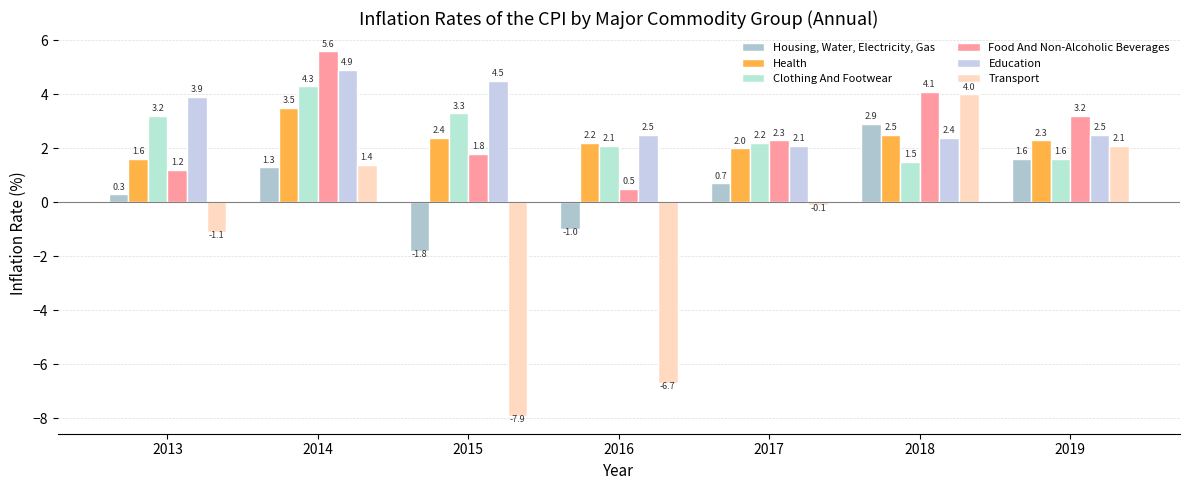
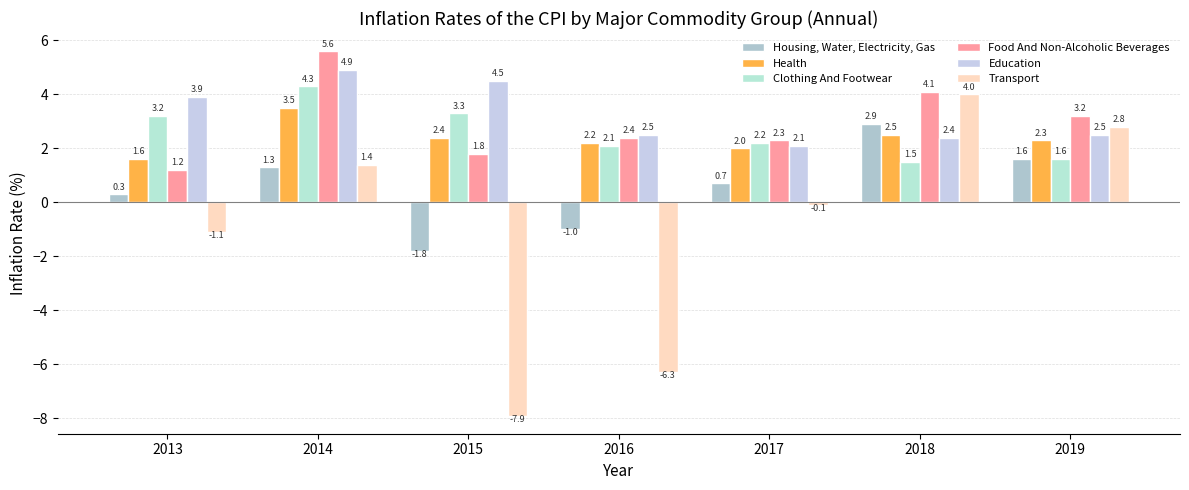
Food And Non-Alcoholic Beverages, 2016: 0.5 -> 2.4
Transport, 2016: -6.7 -> -6.3
Transport, 2019: 2.1 -> 2.8
